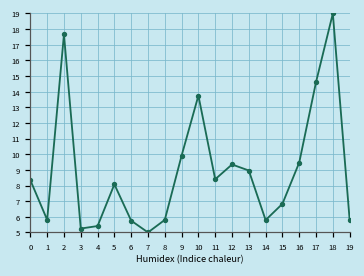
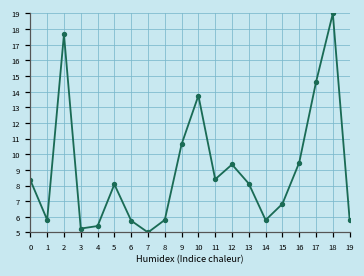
9: 9.9 -> 10.6
13: 9.0 -> 8.1
